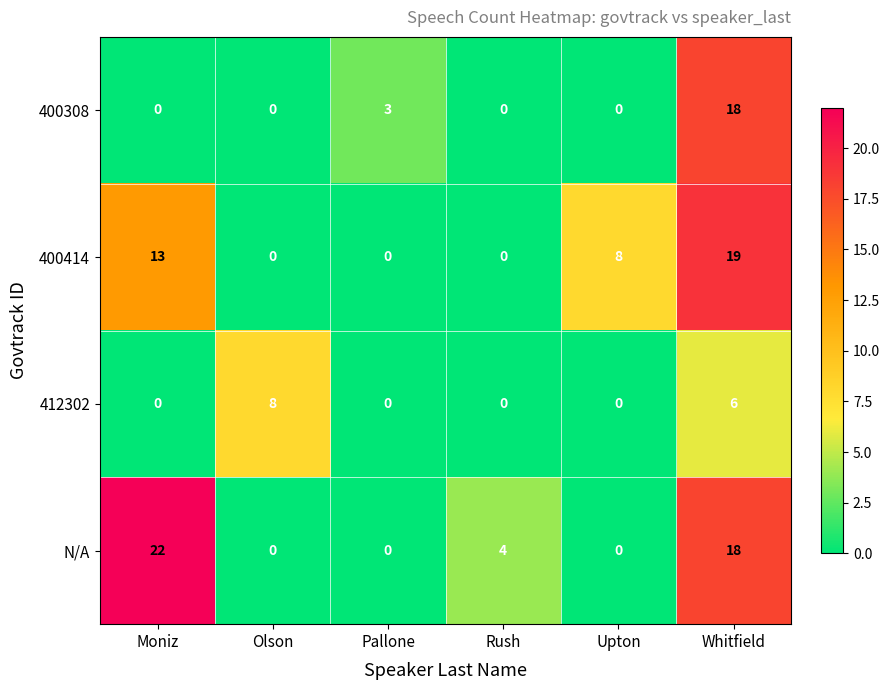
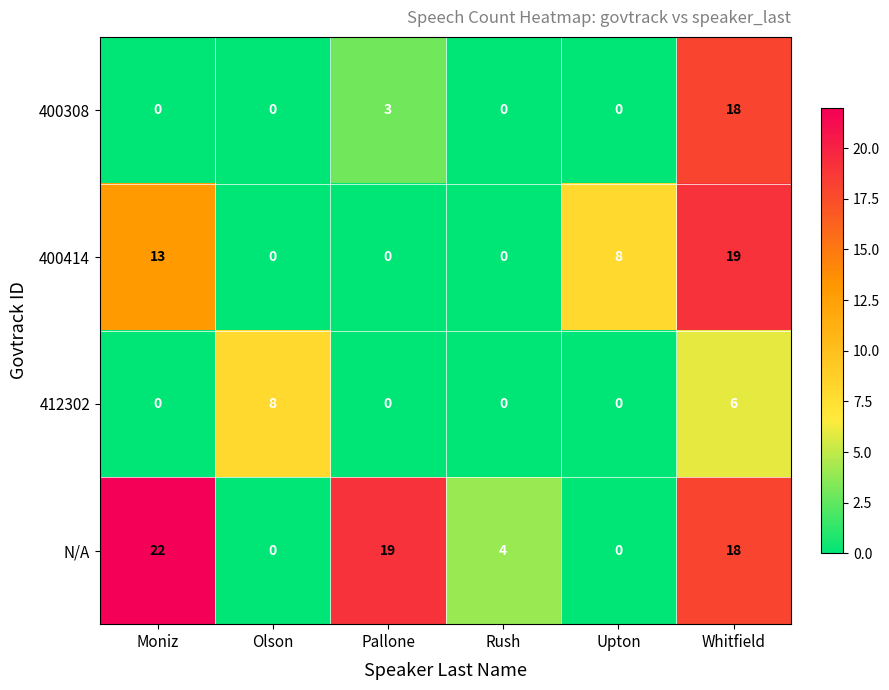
N/A, Pallone: 0 -> 19
